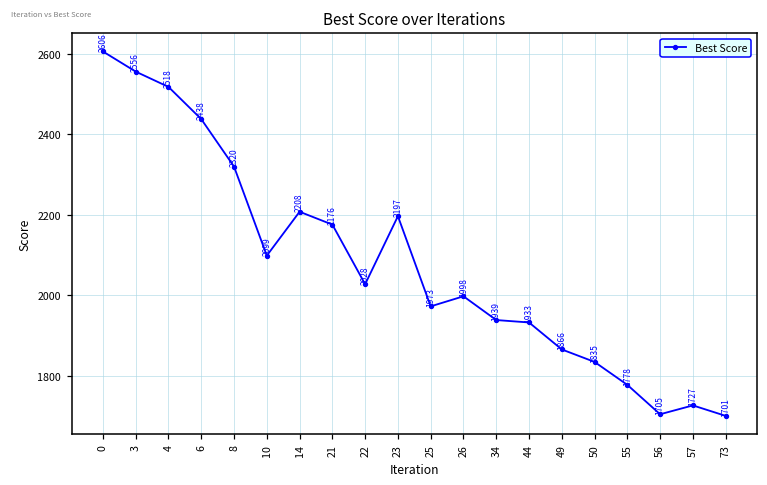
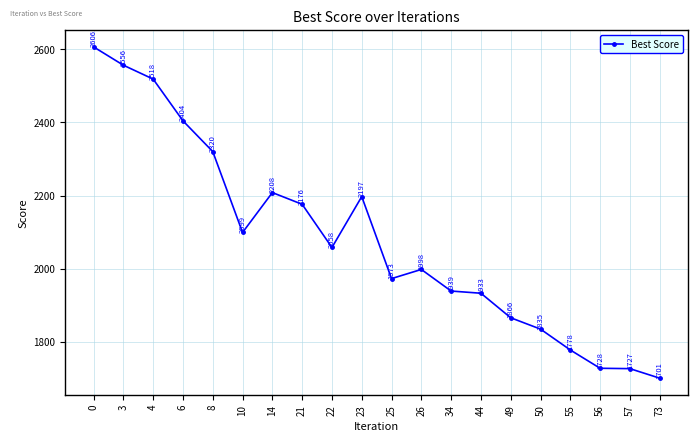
6: 2438 -> 2404
22: 2028 -> 2058
56: 1705 -> 1728
